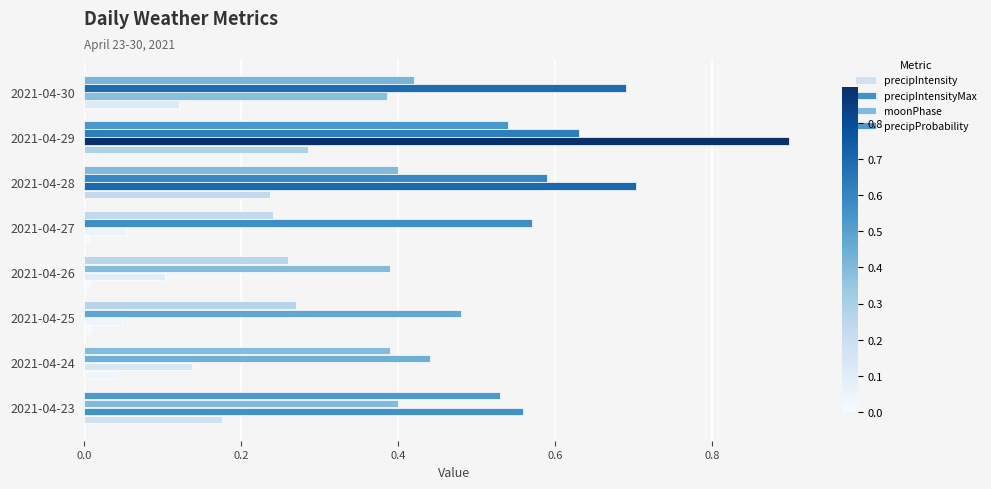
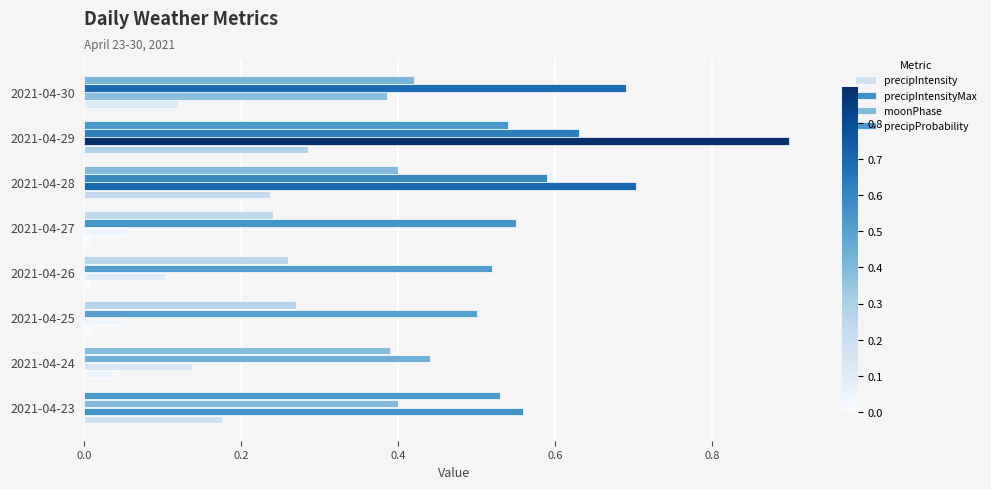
moonPhase, 2021-04-27: 0.57 -> 0.55
moonPhase, 2021-04-26: 0.39 -> 0.52
moonPhase, 2021-04-25: 0.48 -> 0.50
